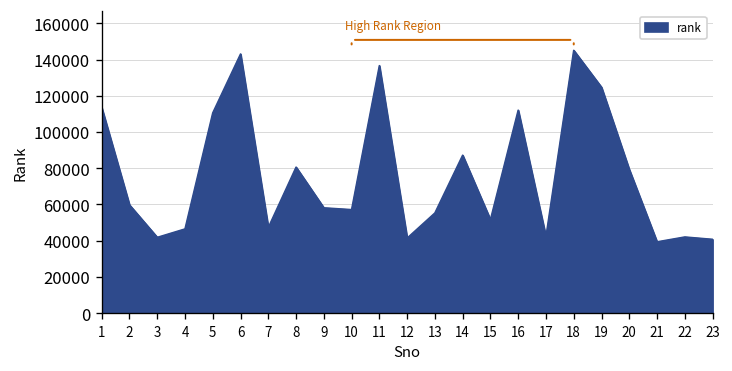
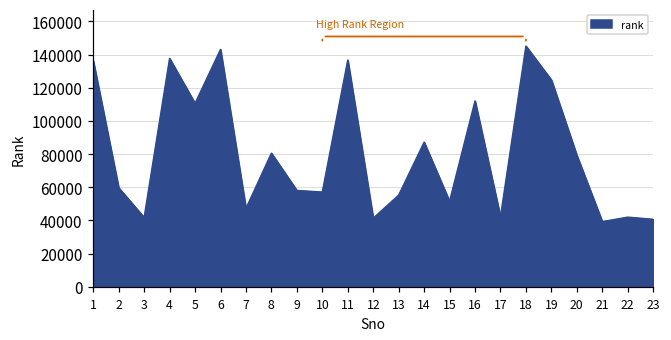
1: 113000 -> 136000
4: 46000 -> 138000
